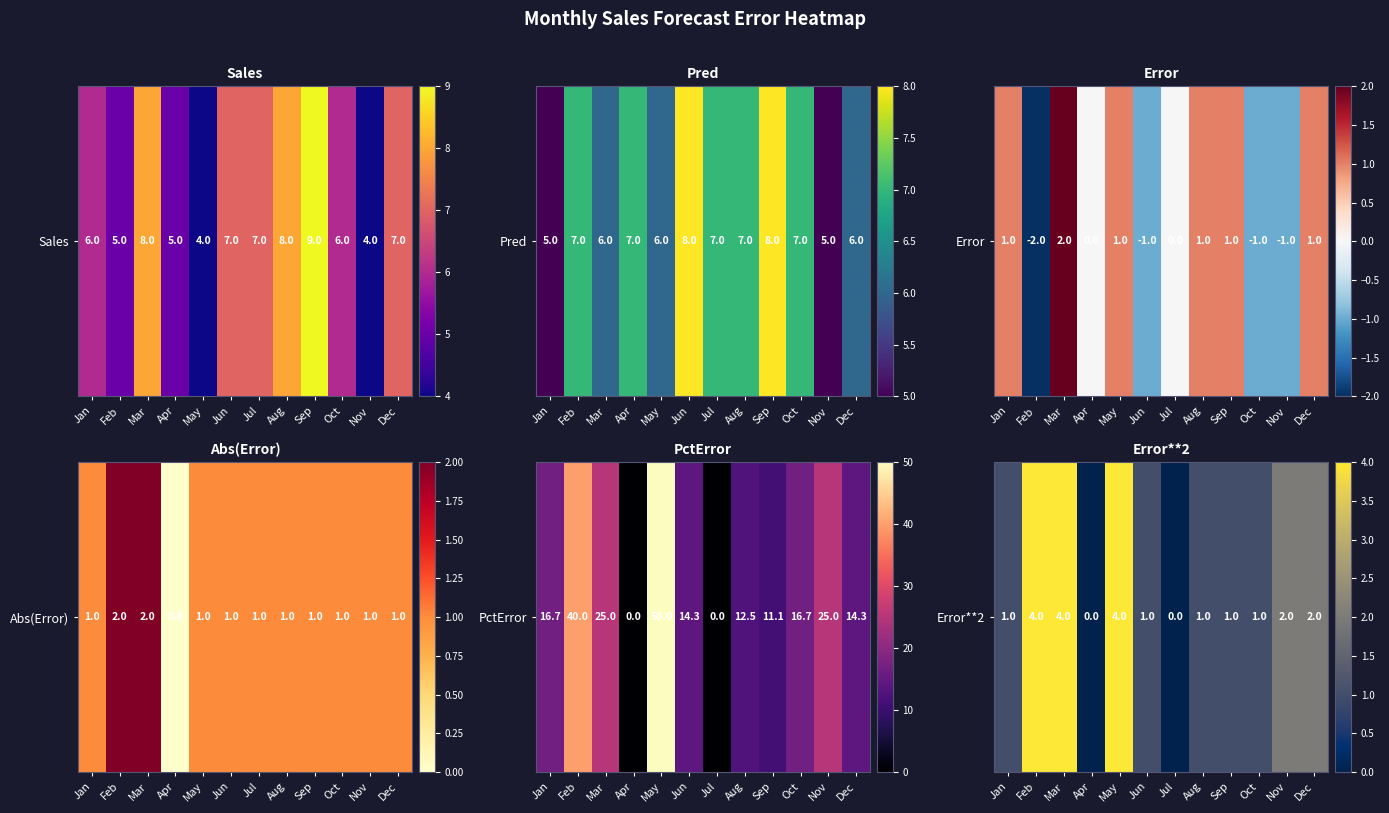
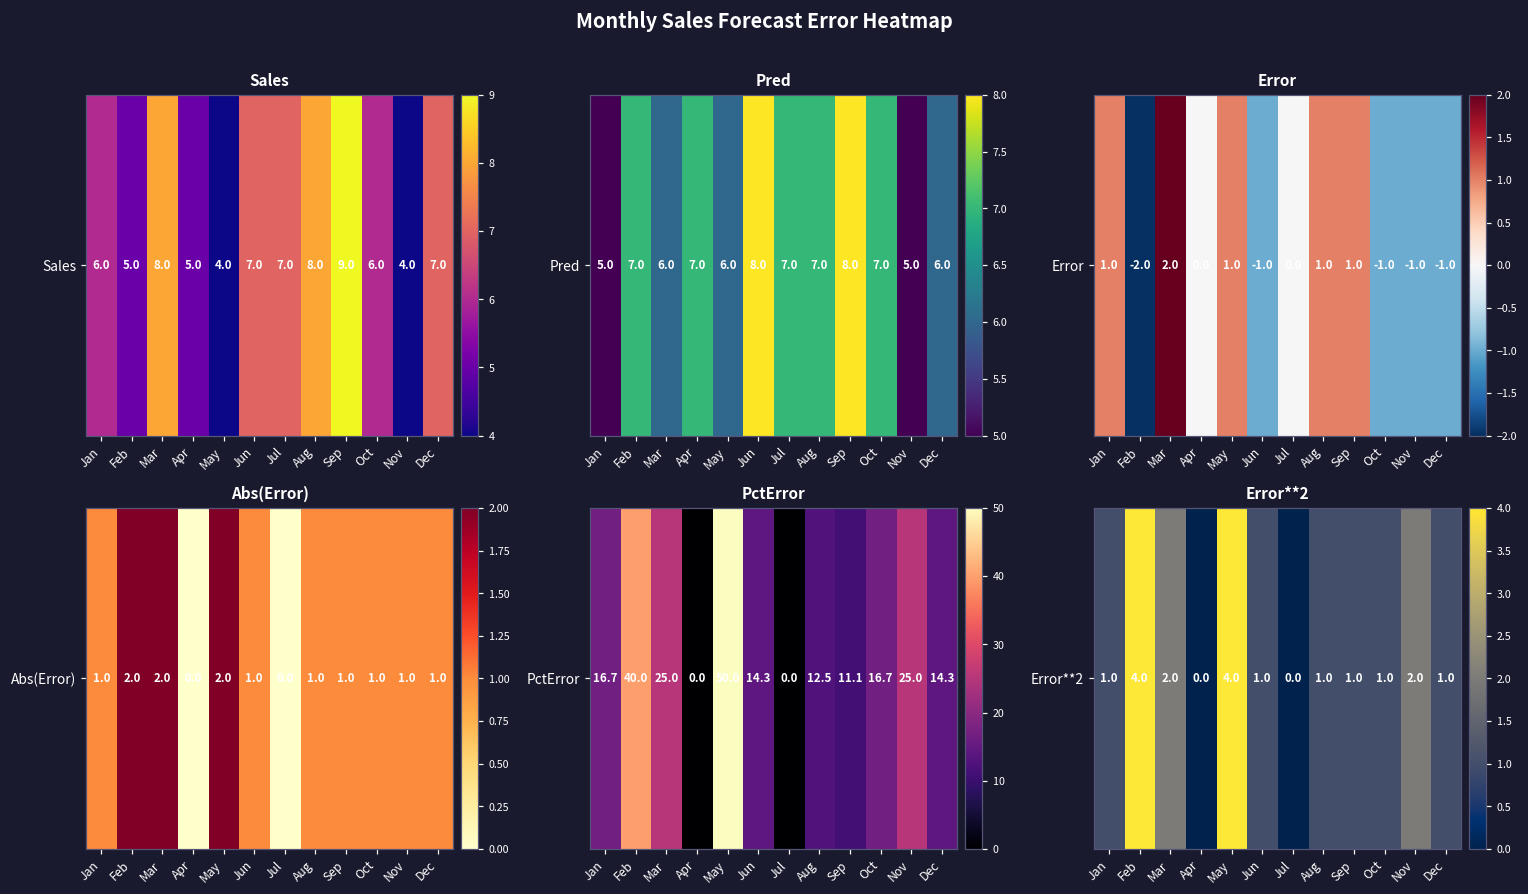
Error, Error, Dec: 1.0 -> -1.0
Abs(Error), Abs(Error), May: 1.0 -> 2.0
Abs(Error), Abs(Error), Jul: 1.0 -> 0.0
Error**2, Error**2, Mar: 4.0 -> 2.0
Error**2, Error**2, Dec: 2.0 -> 1.0
